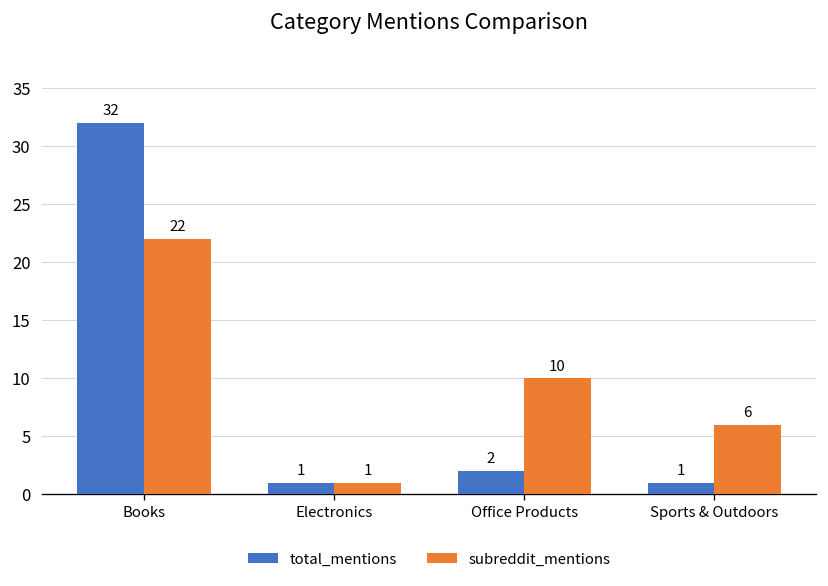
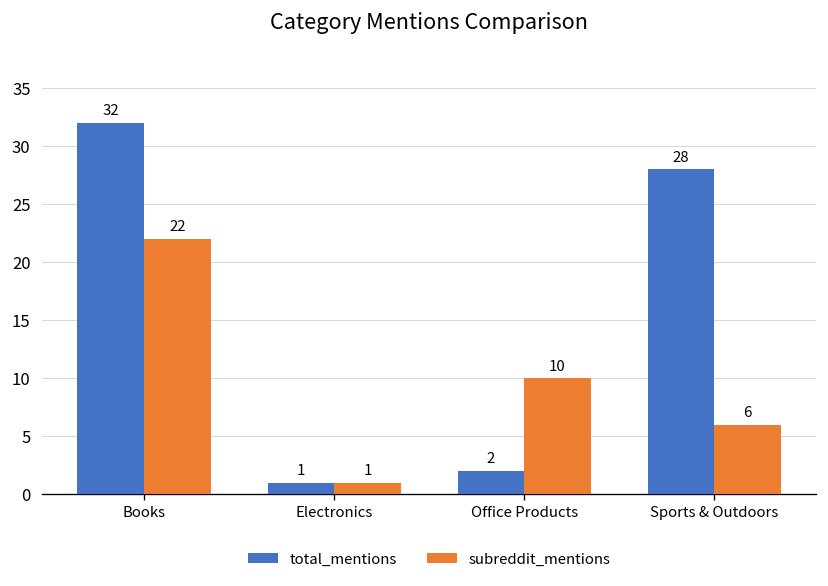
total_mentions, Sports & Outdoors: 1 -> 28
